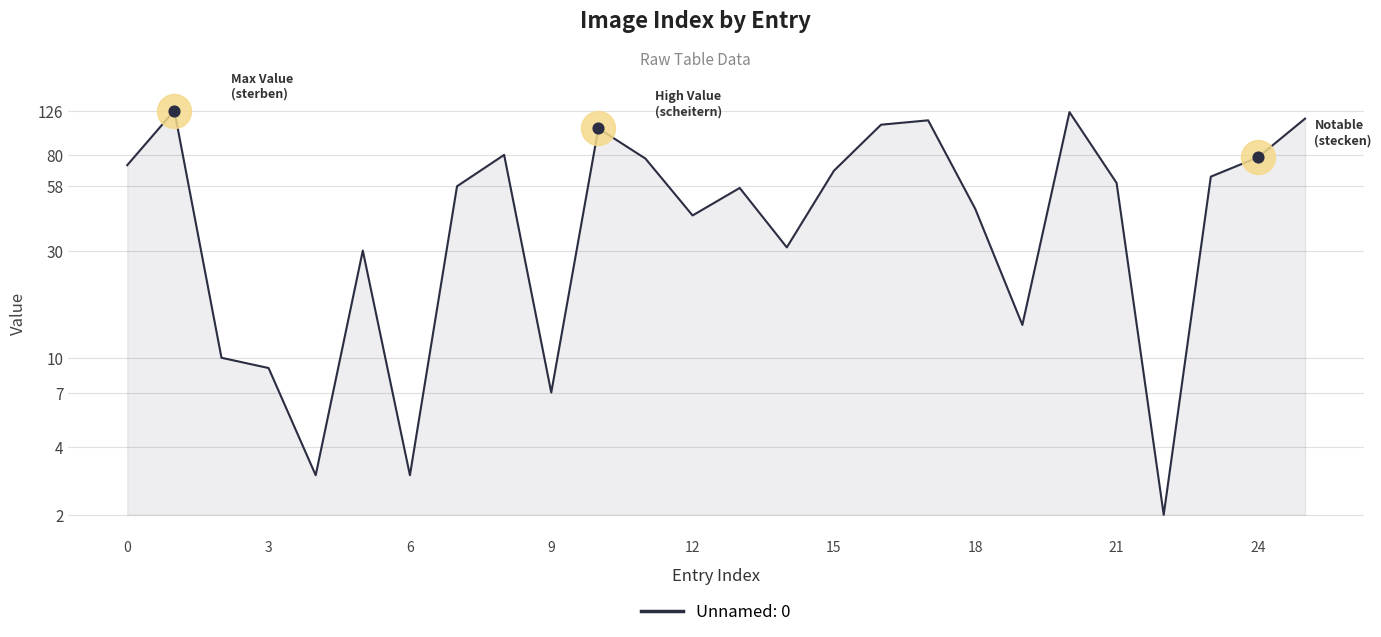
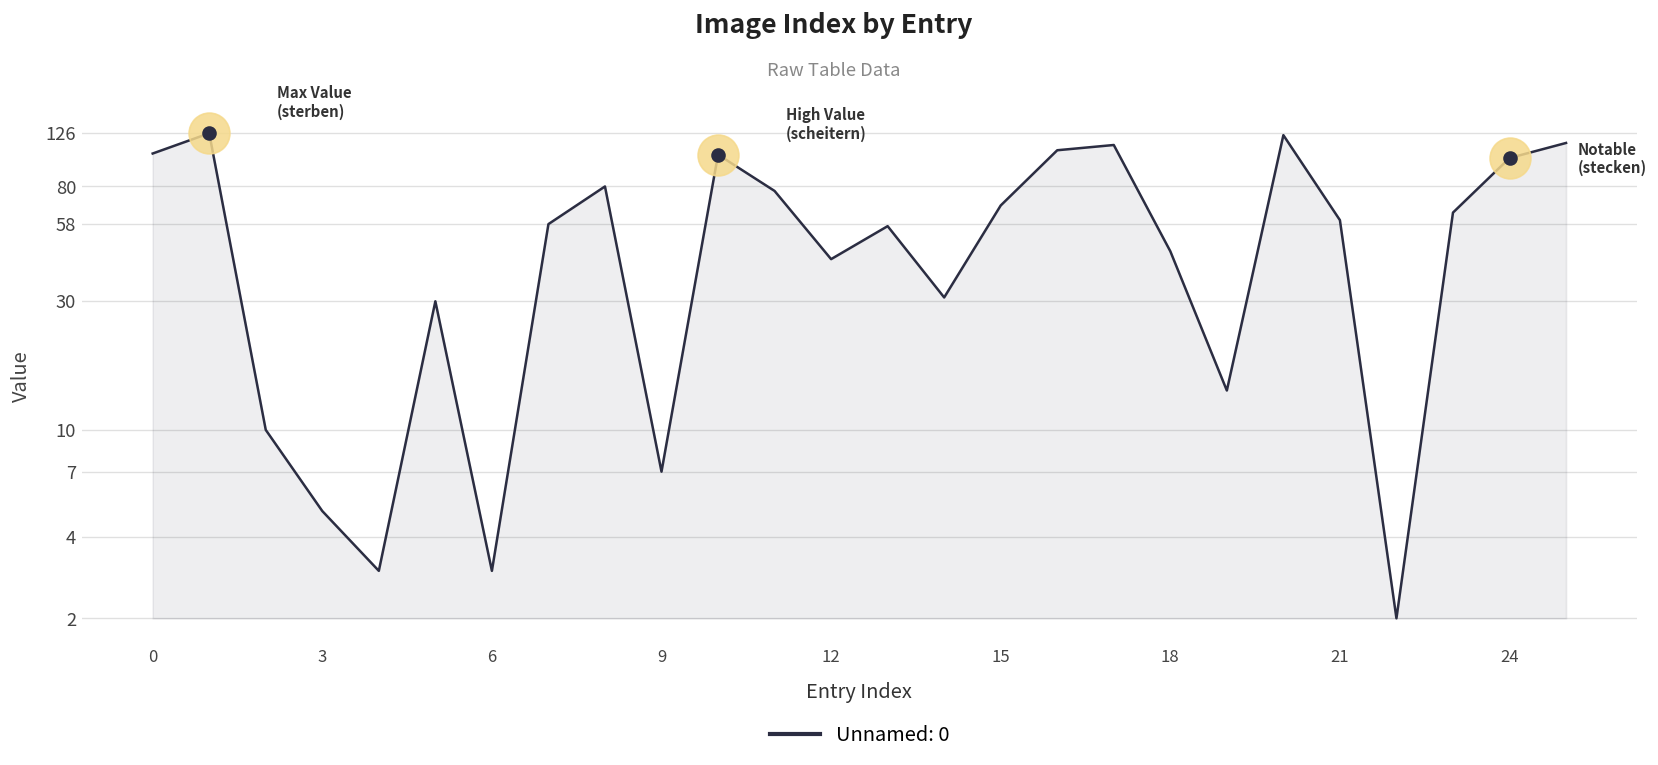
Unnamed: 0, 0: 72 -> 110
Unnamed: 0, 3: 9 -> 5
Unnamed: 0, 24: 78 -> 100
